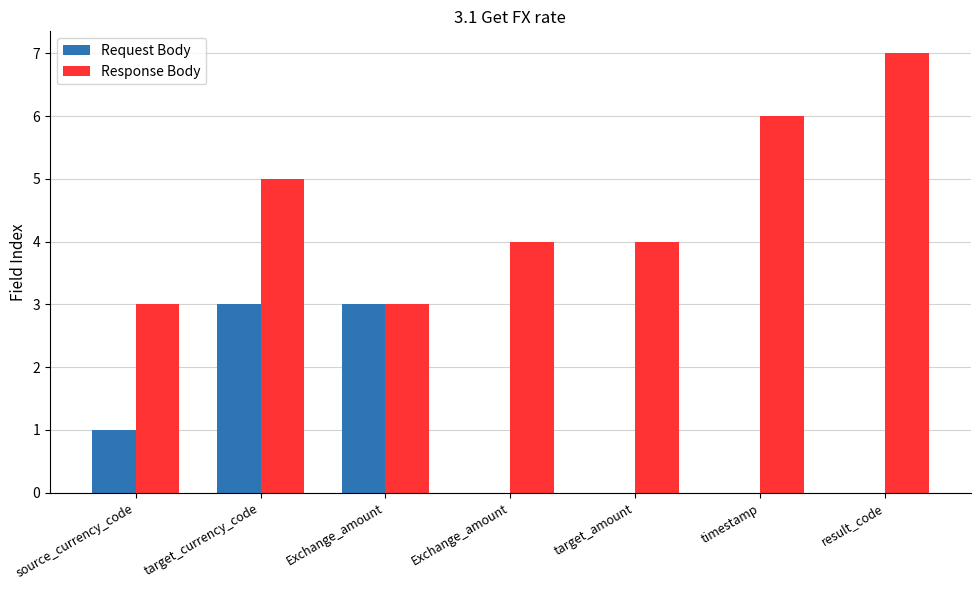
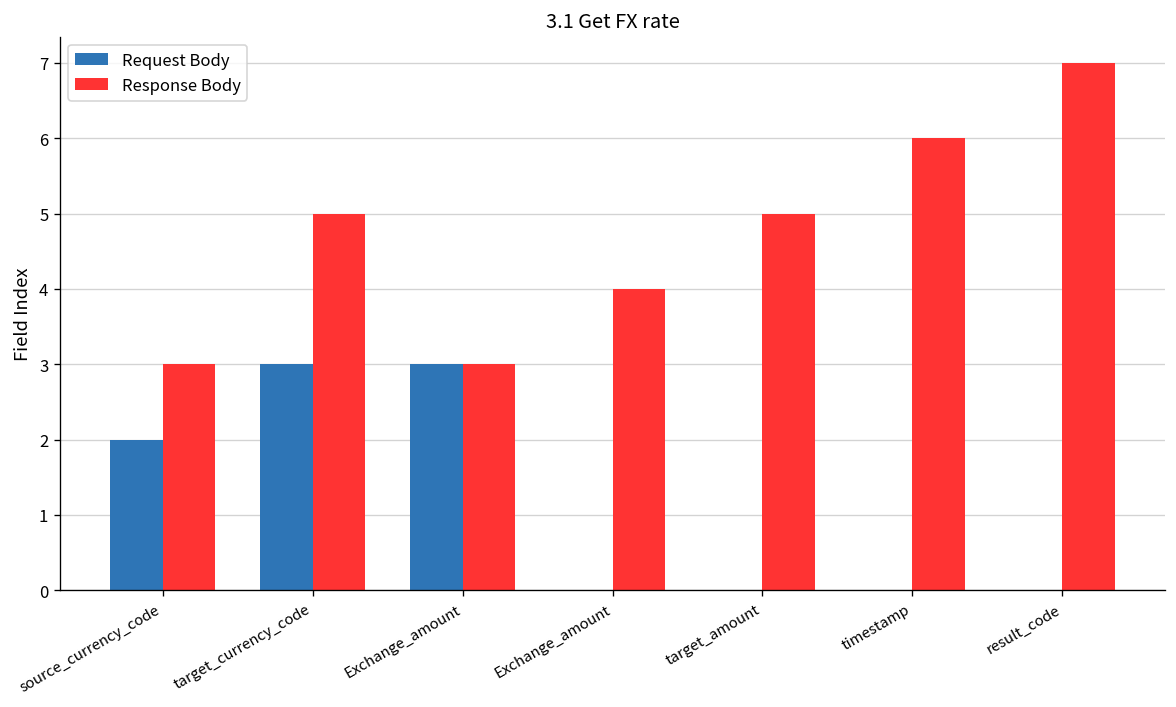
Request Body, source_currency_code: 1 -> 2
Response Body, target_amount: 4 -> 5
